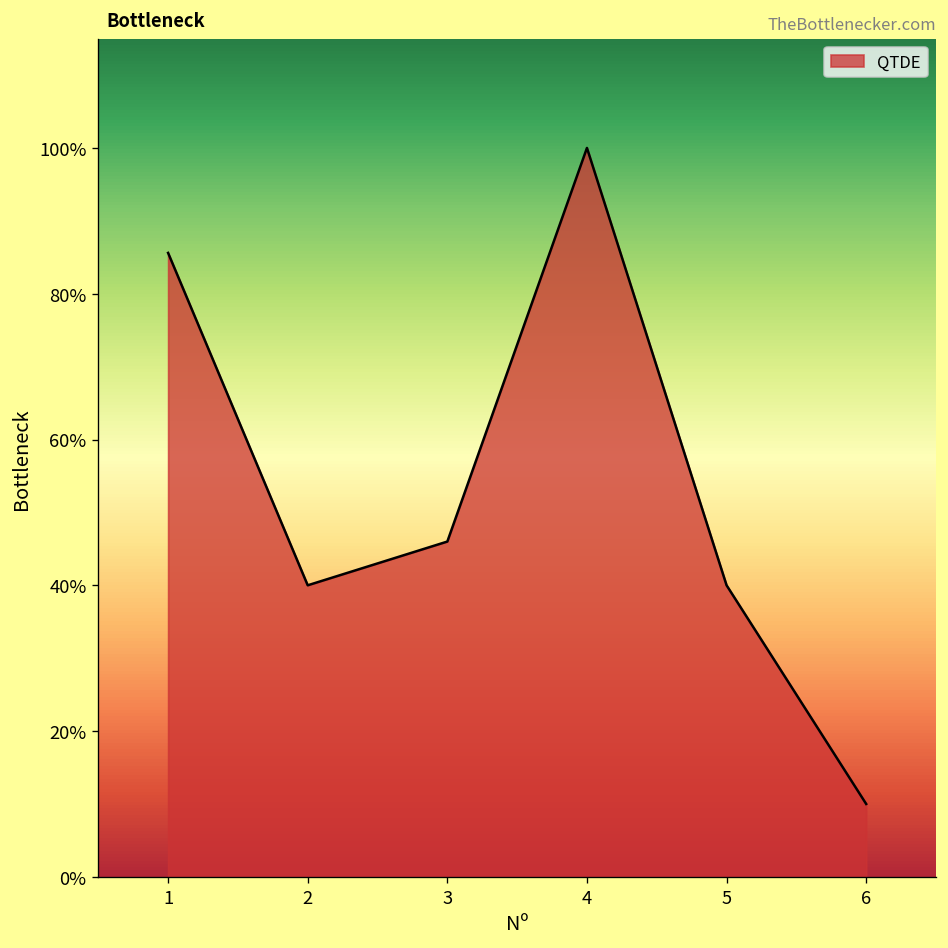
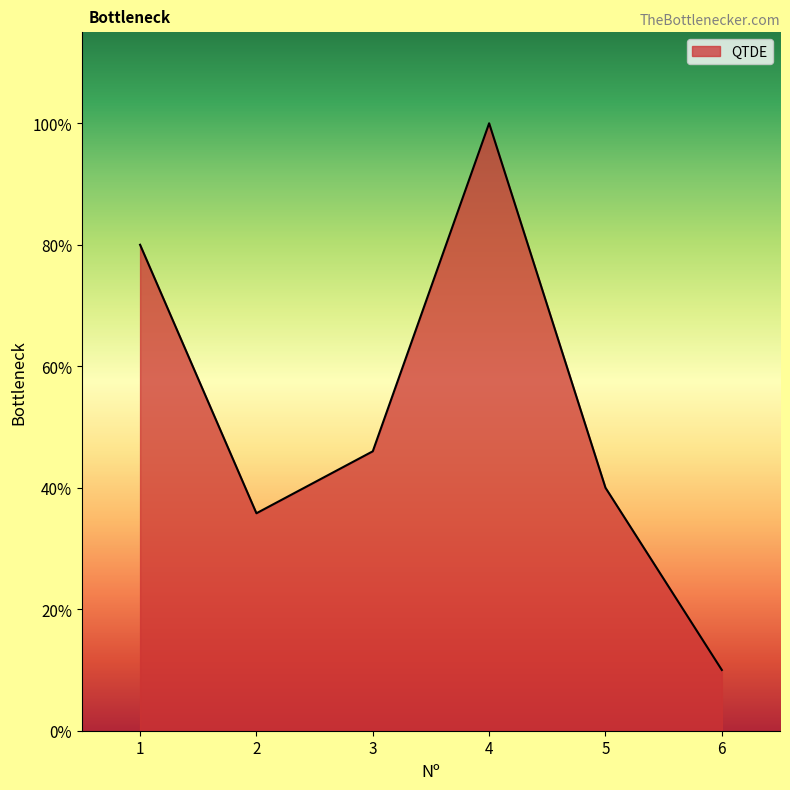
1: 86% -> 80%
2: 40% -> 36%
